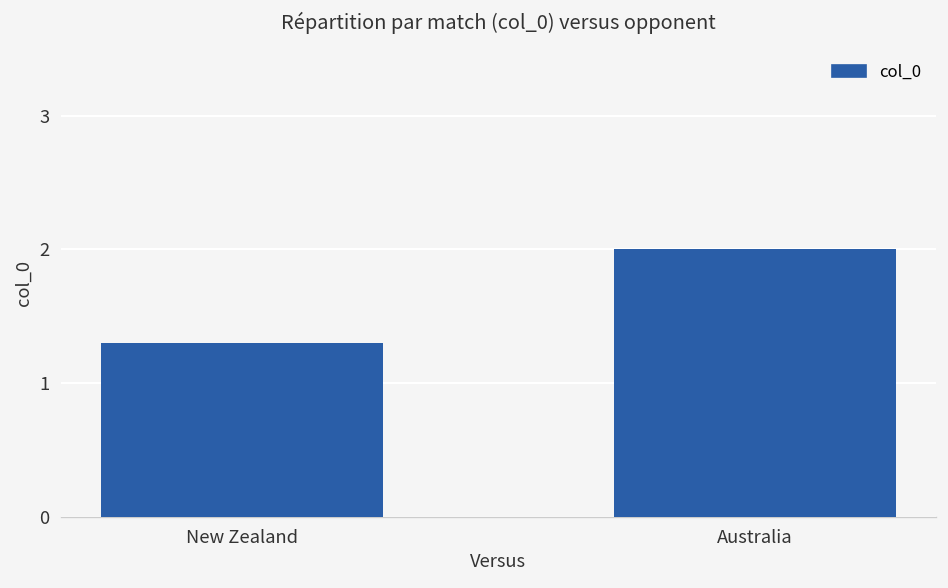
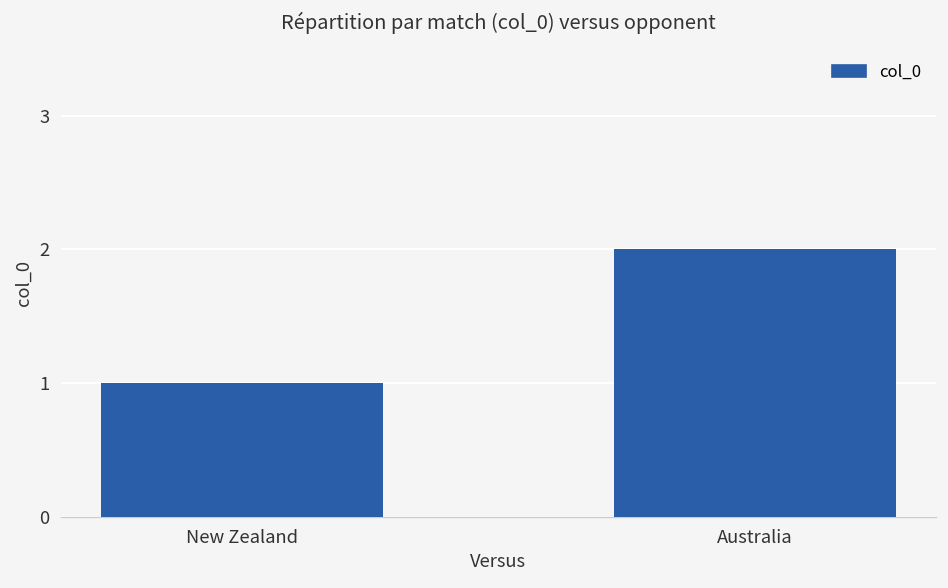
New Zealand: 1.3 -> 1.0
